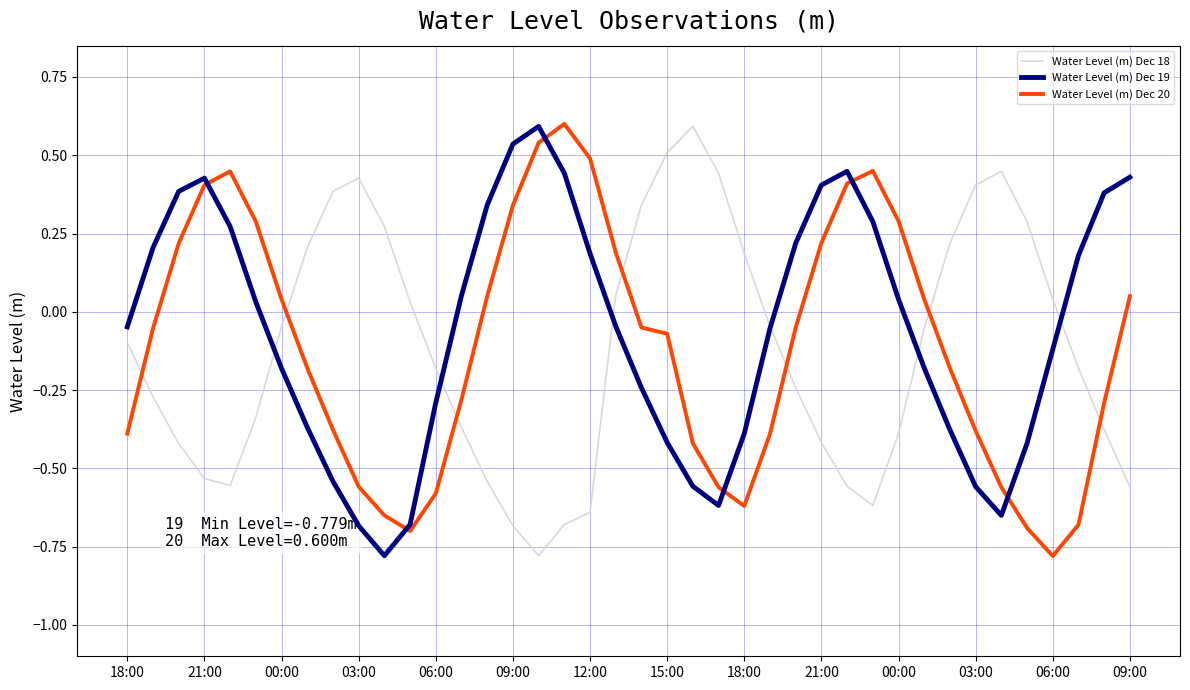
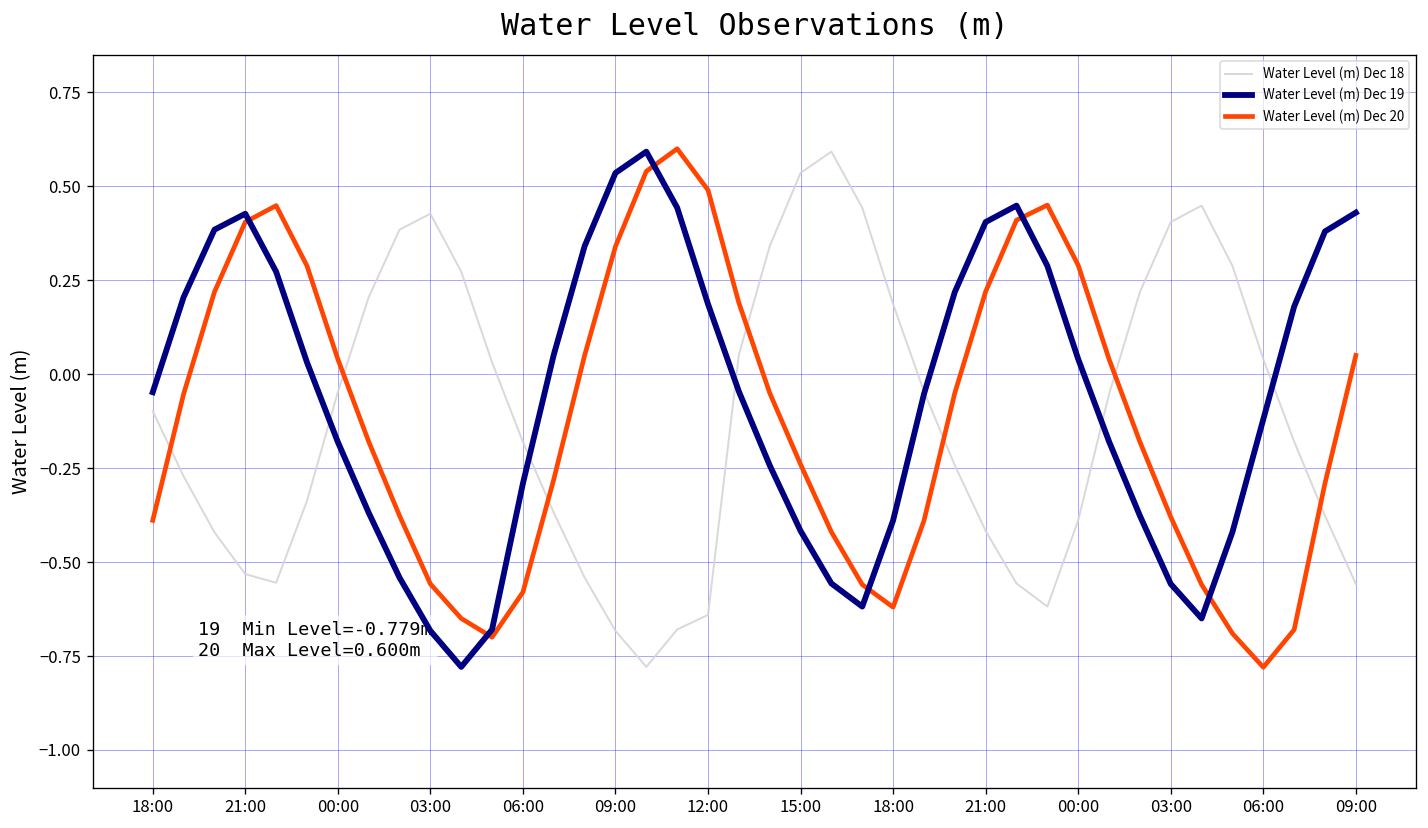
Water Level (m) Dec 18, 15:00: 0.51 -> 0.54
Water Level (m) Dec 20, 15:00: -0.07 -> -0.24
